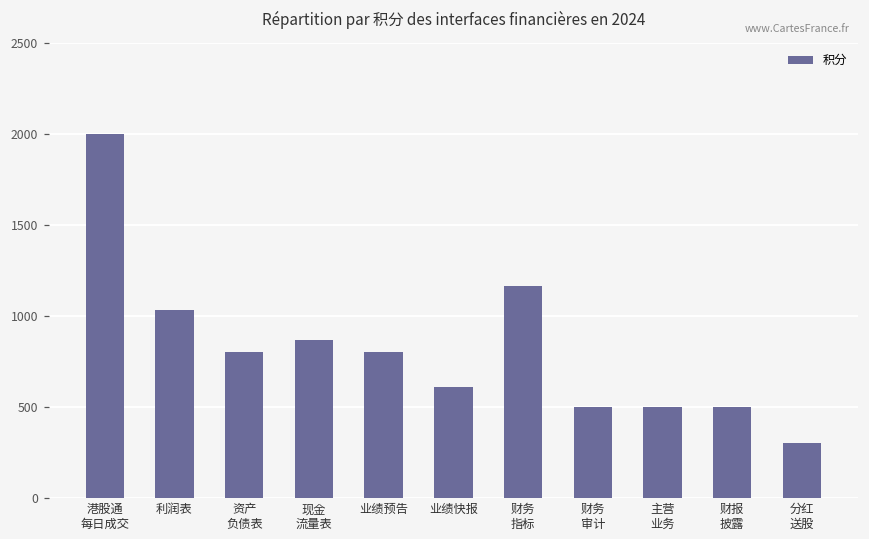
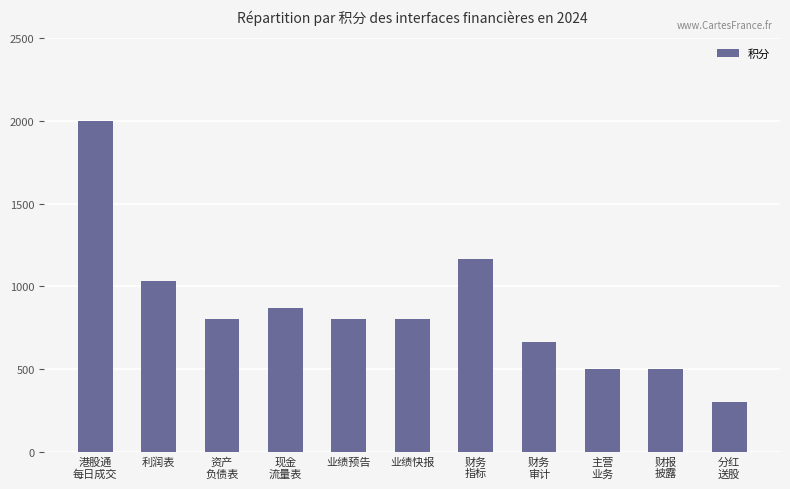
业绩快报: 610 -> 800
财务 审计: 500 -> 660
